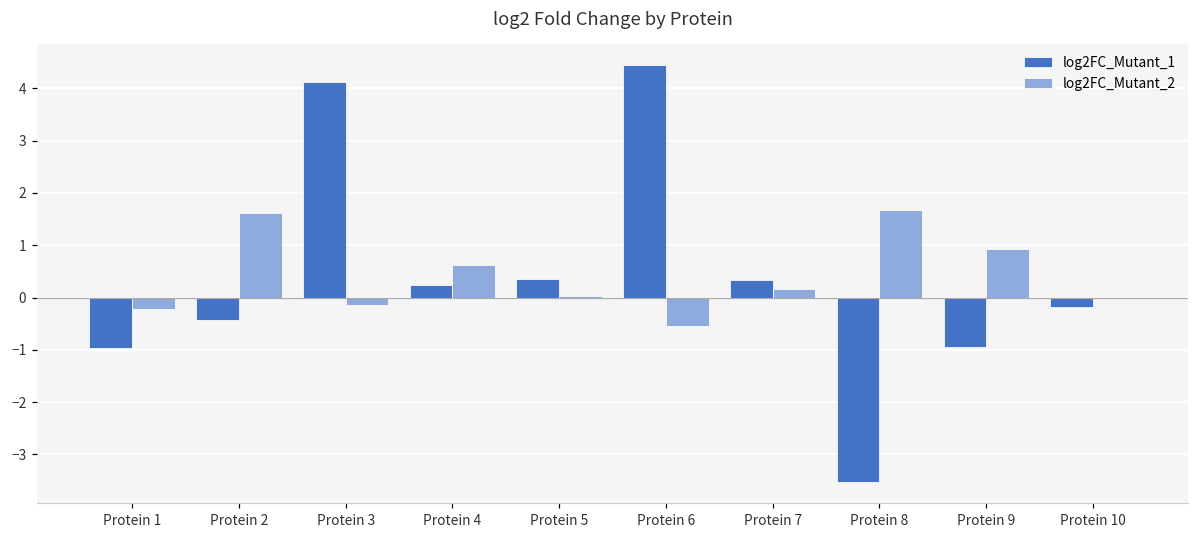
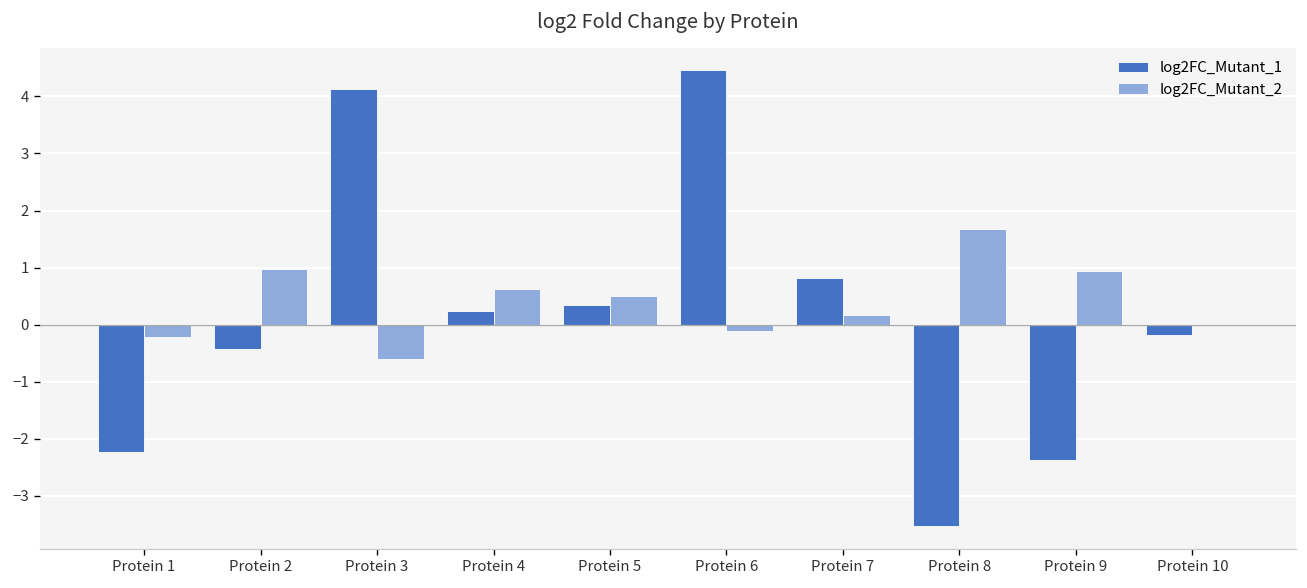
log2FC_Mutant_1, Protein 1: -1.0 -> -2.2
log2FC_Mutant_2, Protein 2: 1.6 -> 1.0
log2FC_Mutant_2, Protein 3: -0.1 -> -0.6
log2FC_Mutant_2, Protein 5: 0.0 -> 0.5
log2FC_Mutant_2, Protein 6: -0.5 -> -0.1
log2FC_Mutant_1, Protein 7: 0.3 -> 0.8
log2FC_Mutant_1, Protein 9: -0.9 -> -2.4
